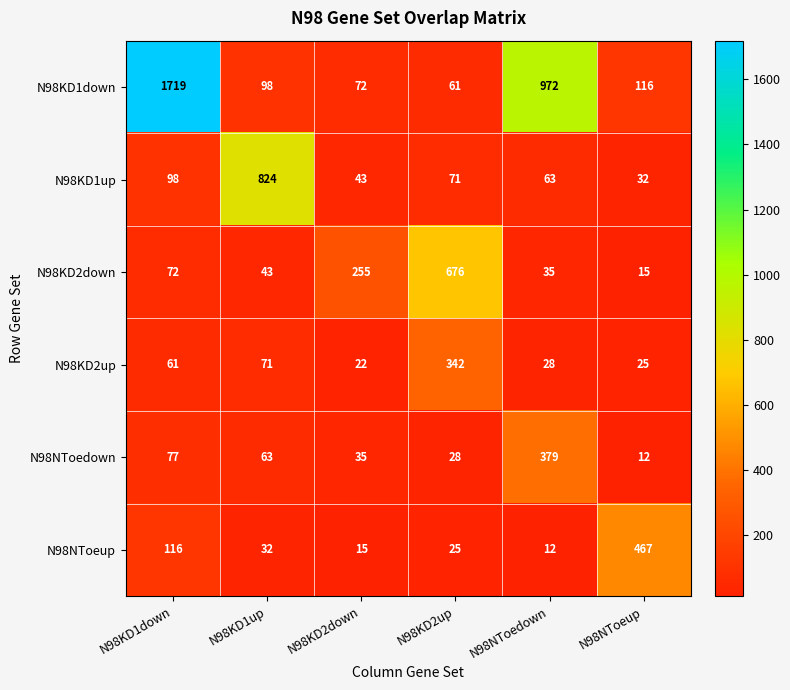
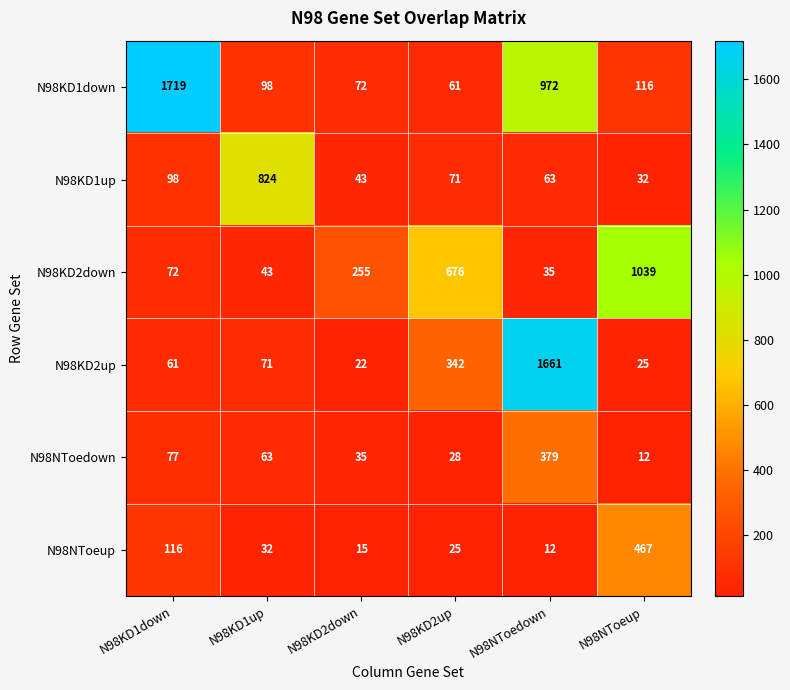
N98KD2down, N98NToeup: 15 -> 1039
N98KD2up, N98NToedown: 28 -> 1661
